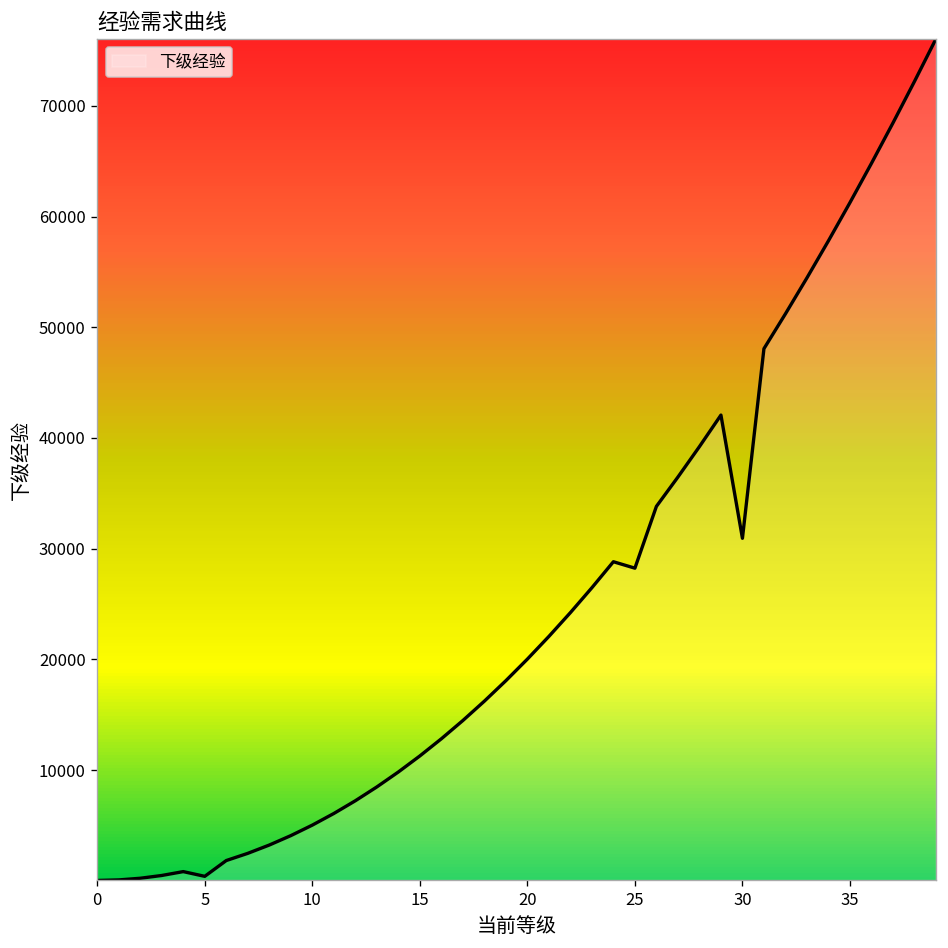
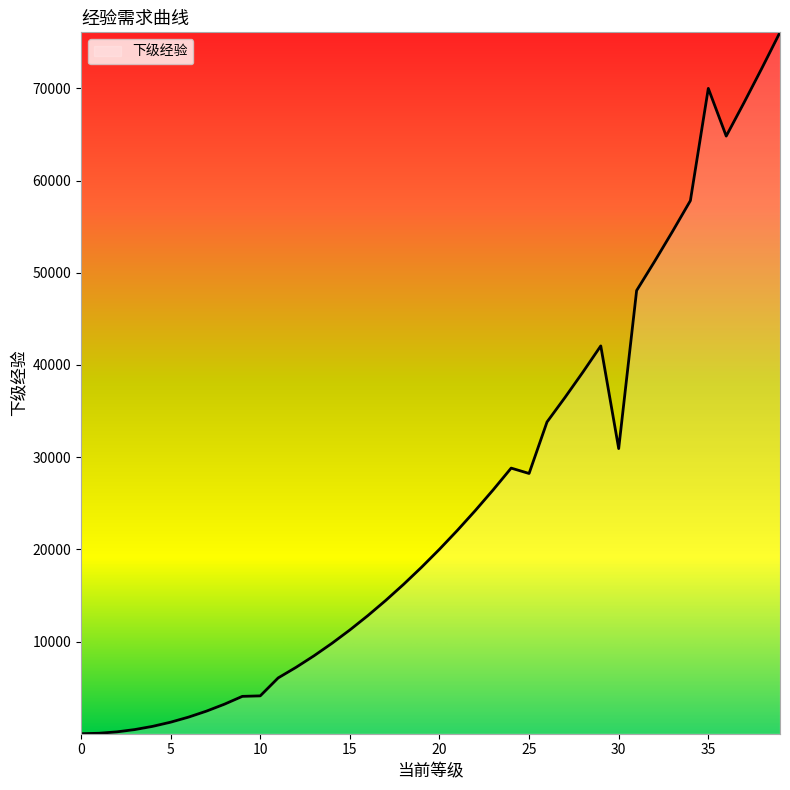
5: 0 -> 1000
10: 5000 -> 4000
35: 61000 -> 70000
